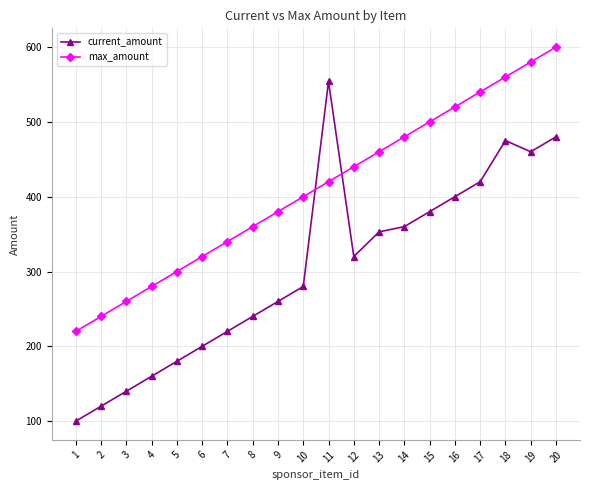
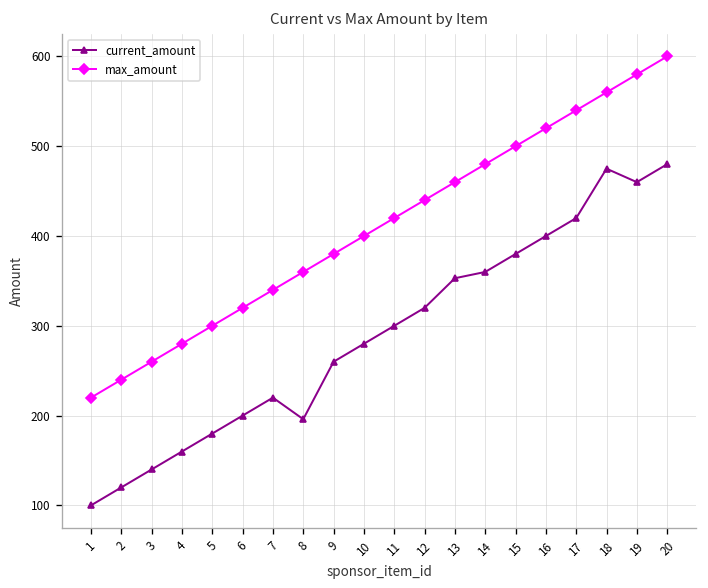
current_amount, 8: 240 -> 200
current_amount, 11: 550 -> 300
